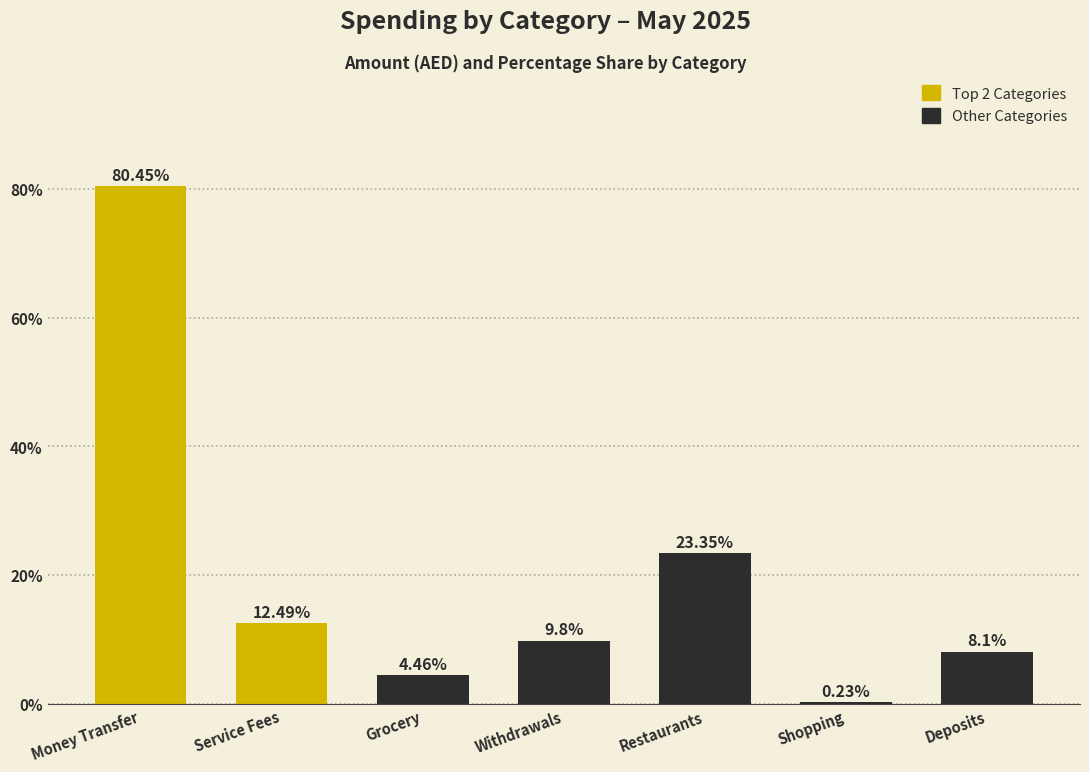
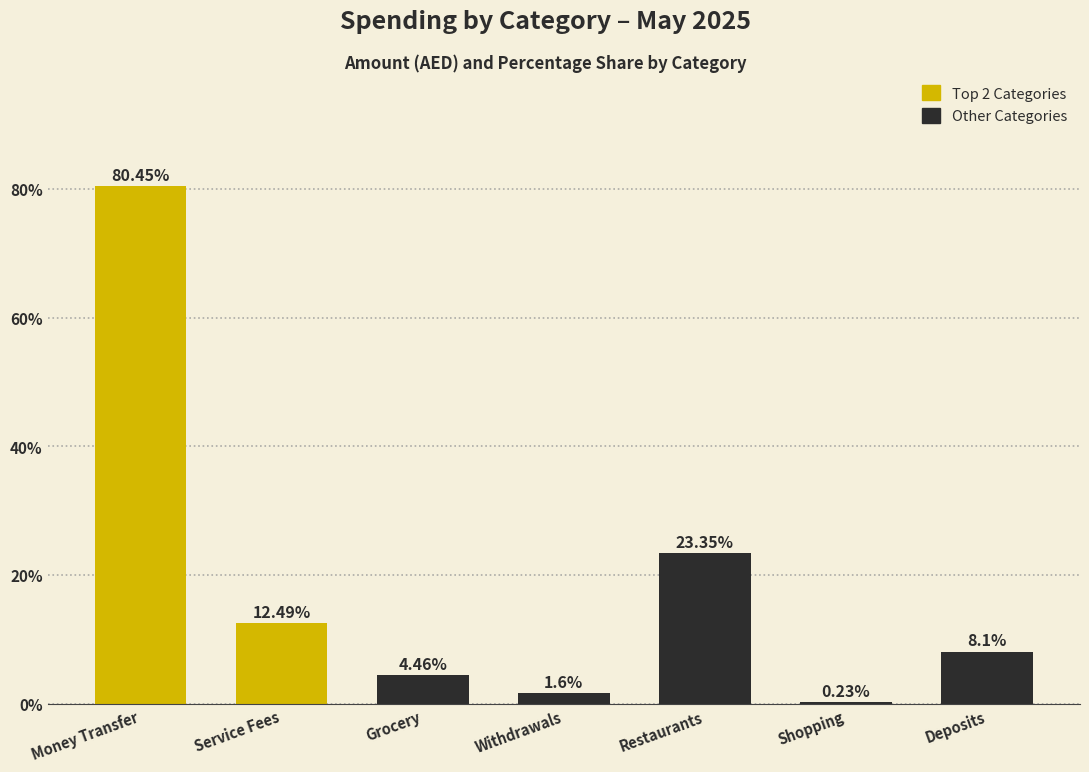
Withdrawals: 9.8% -> 1.6%
